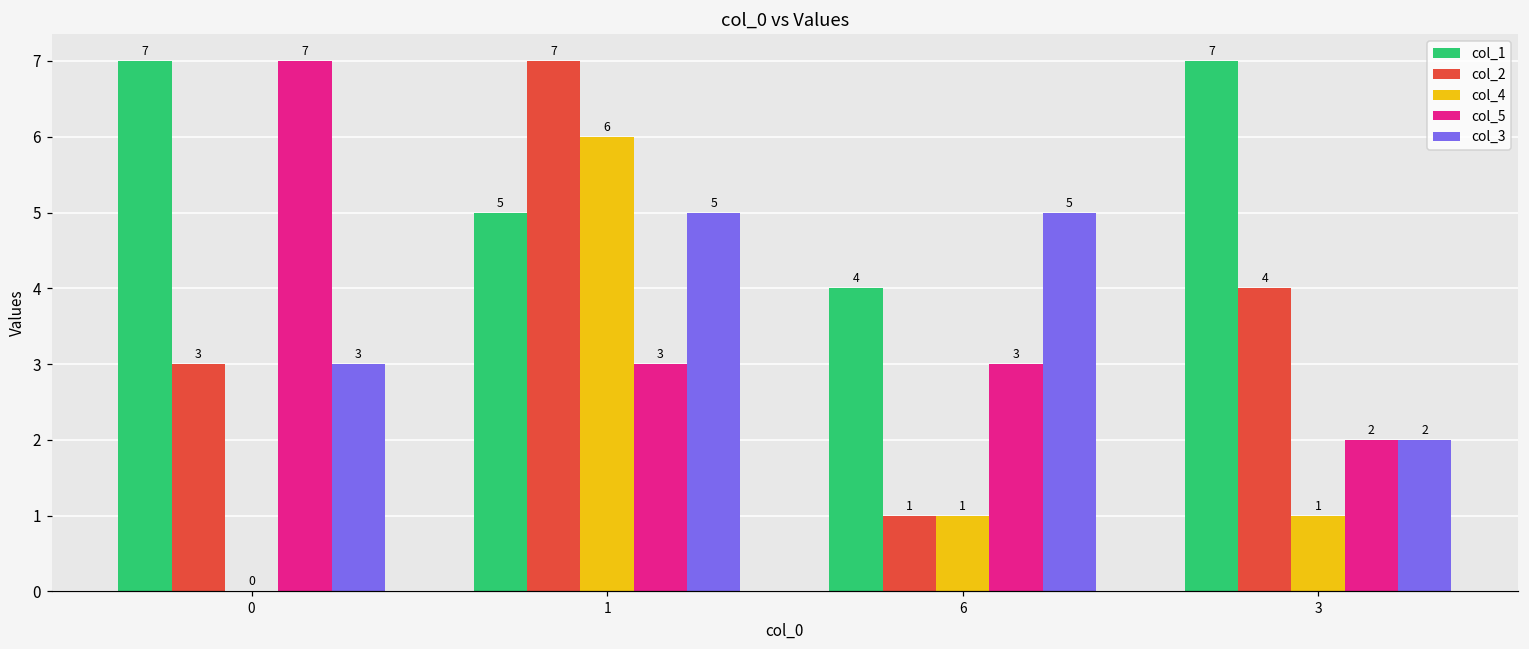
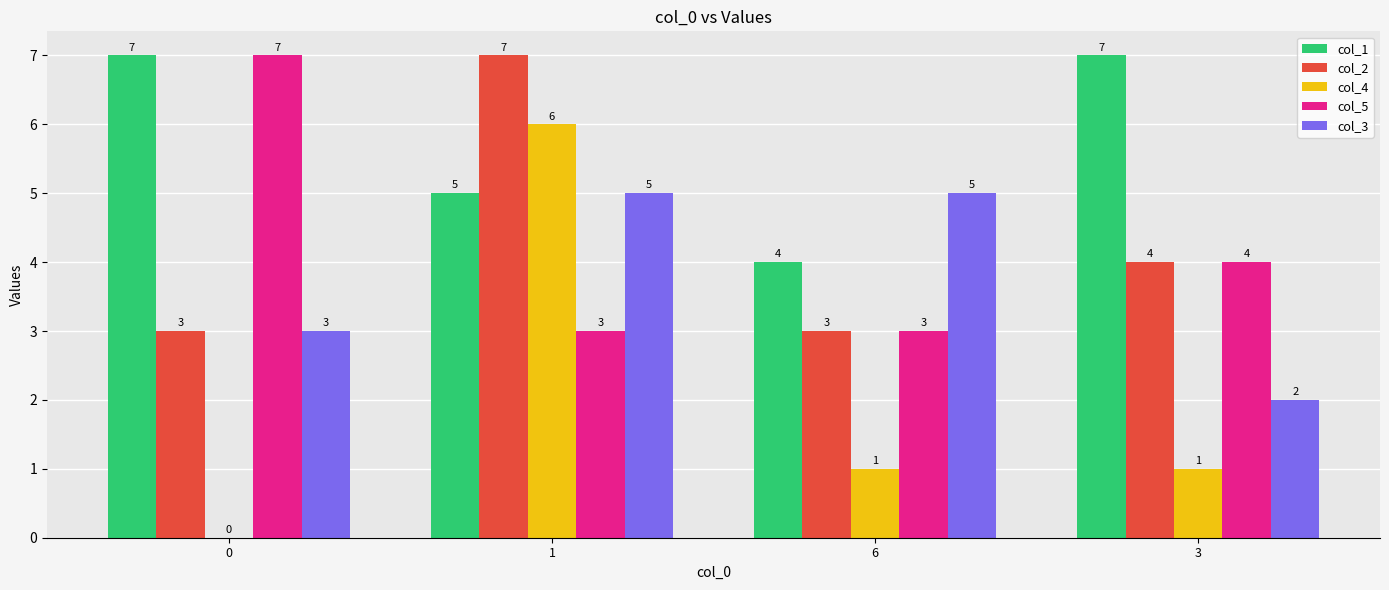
col_2, 6: 1 -> 3
col_5, 3: 2 -> 4
